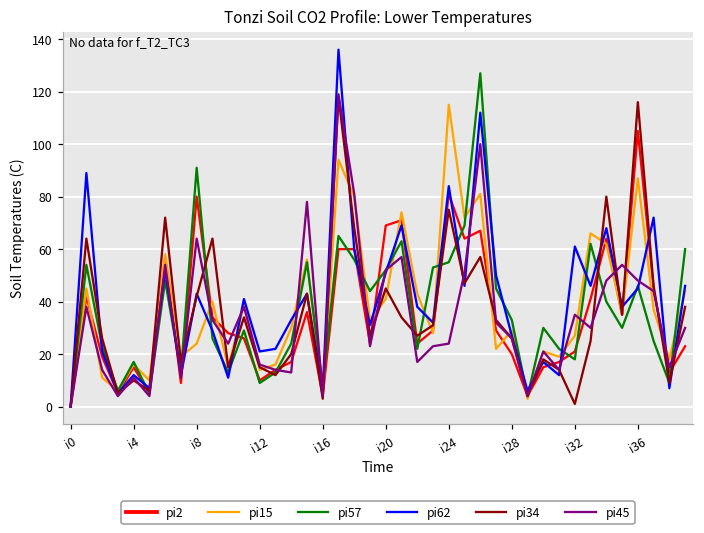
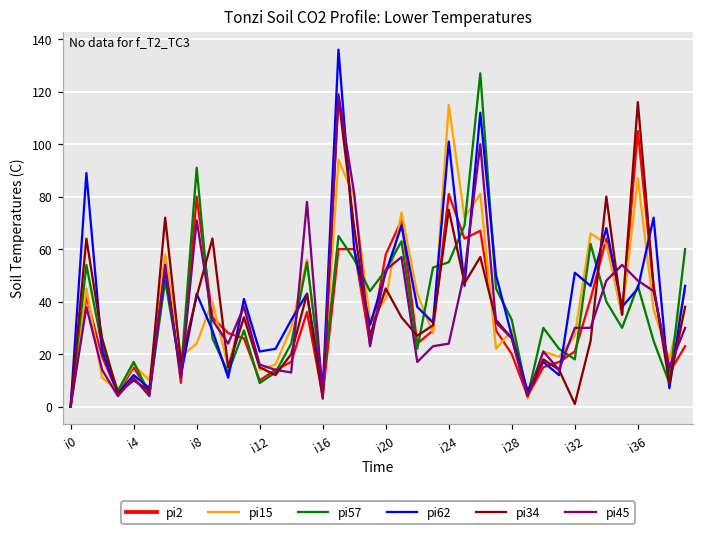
pi45, i8: 64 -> 71
pi2, i20: 69 -> 58
pi62, i24: 84 -> 101
pi62, i32: 61 -> 51
pi45, i32: 35 -> 30
